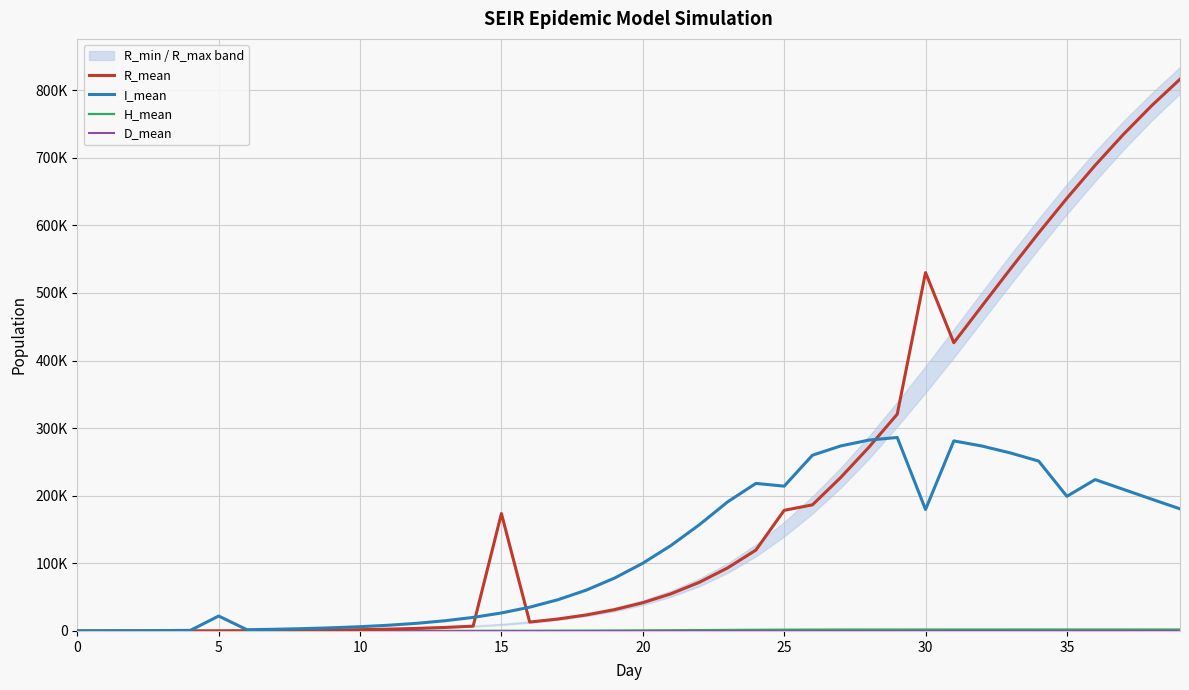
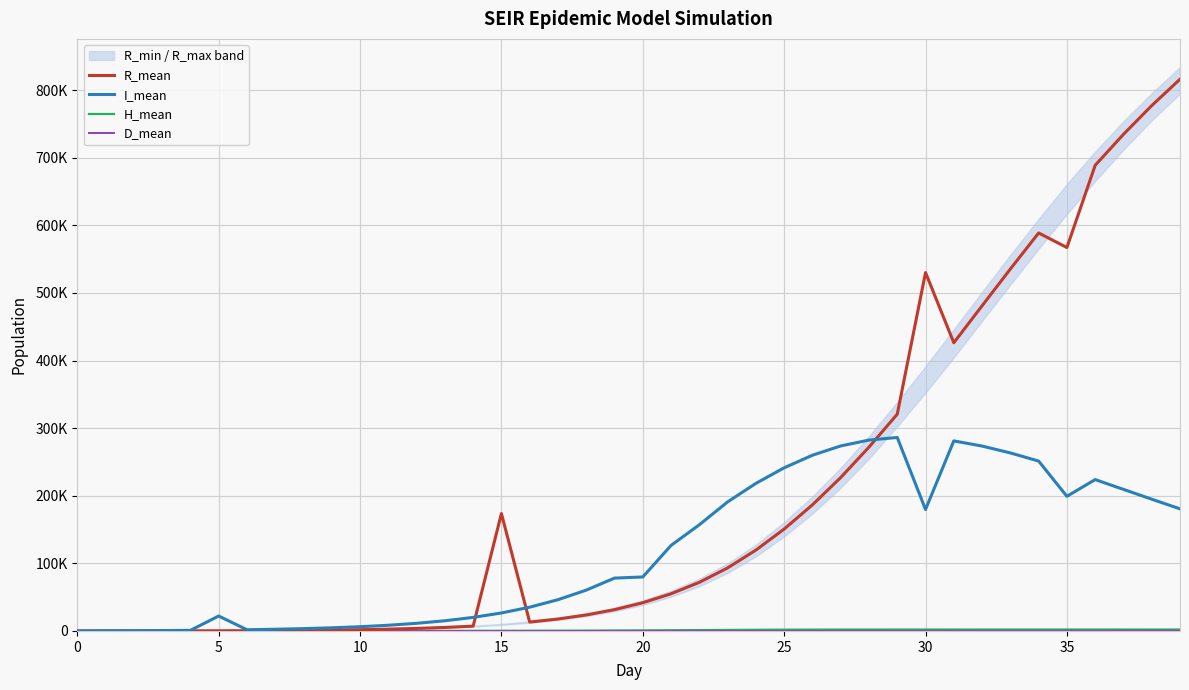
I_mean, 20: 100000 -> 80000
R_mean, 25: 180000 -> 150000
I_mean, 25: 210000 -> 240000
R_mean, 35: 640000 -> 570000
